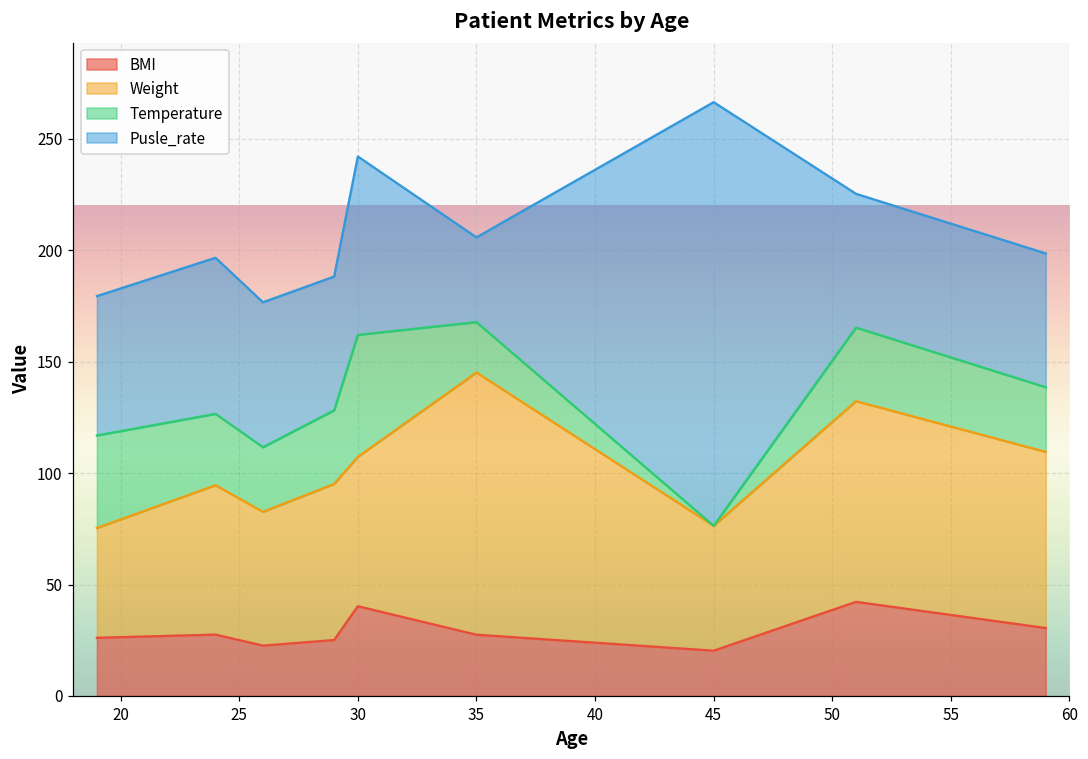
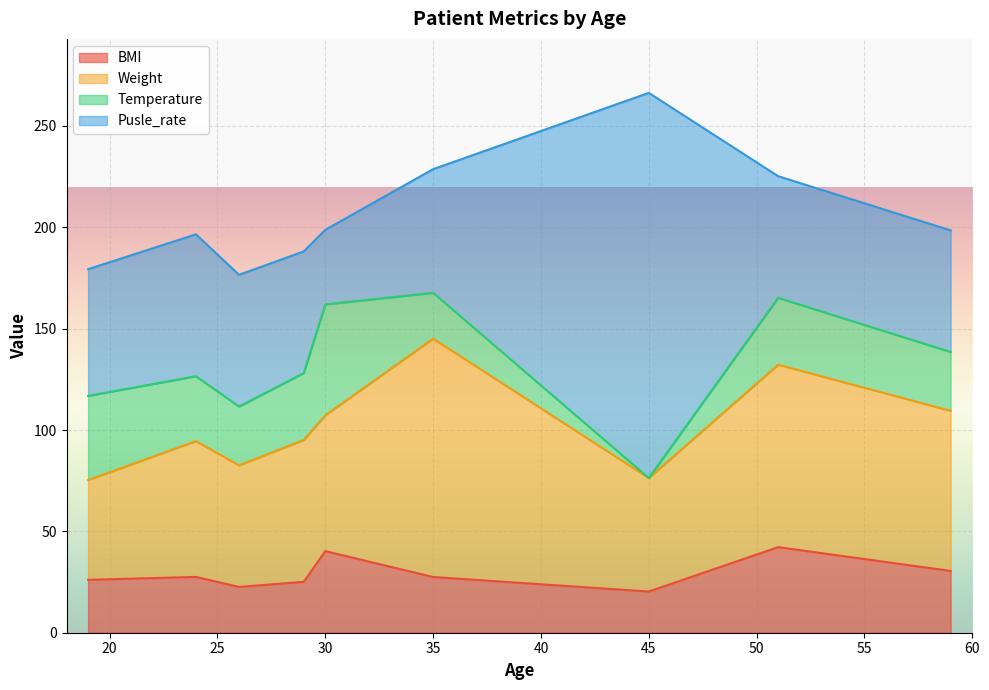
Pusle_rate, 30: 80 -> 37
Pusle_rate, 35: 38 -> 61
